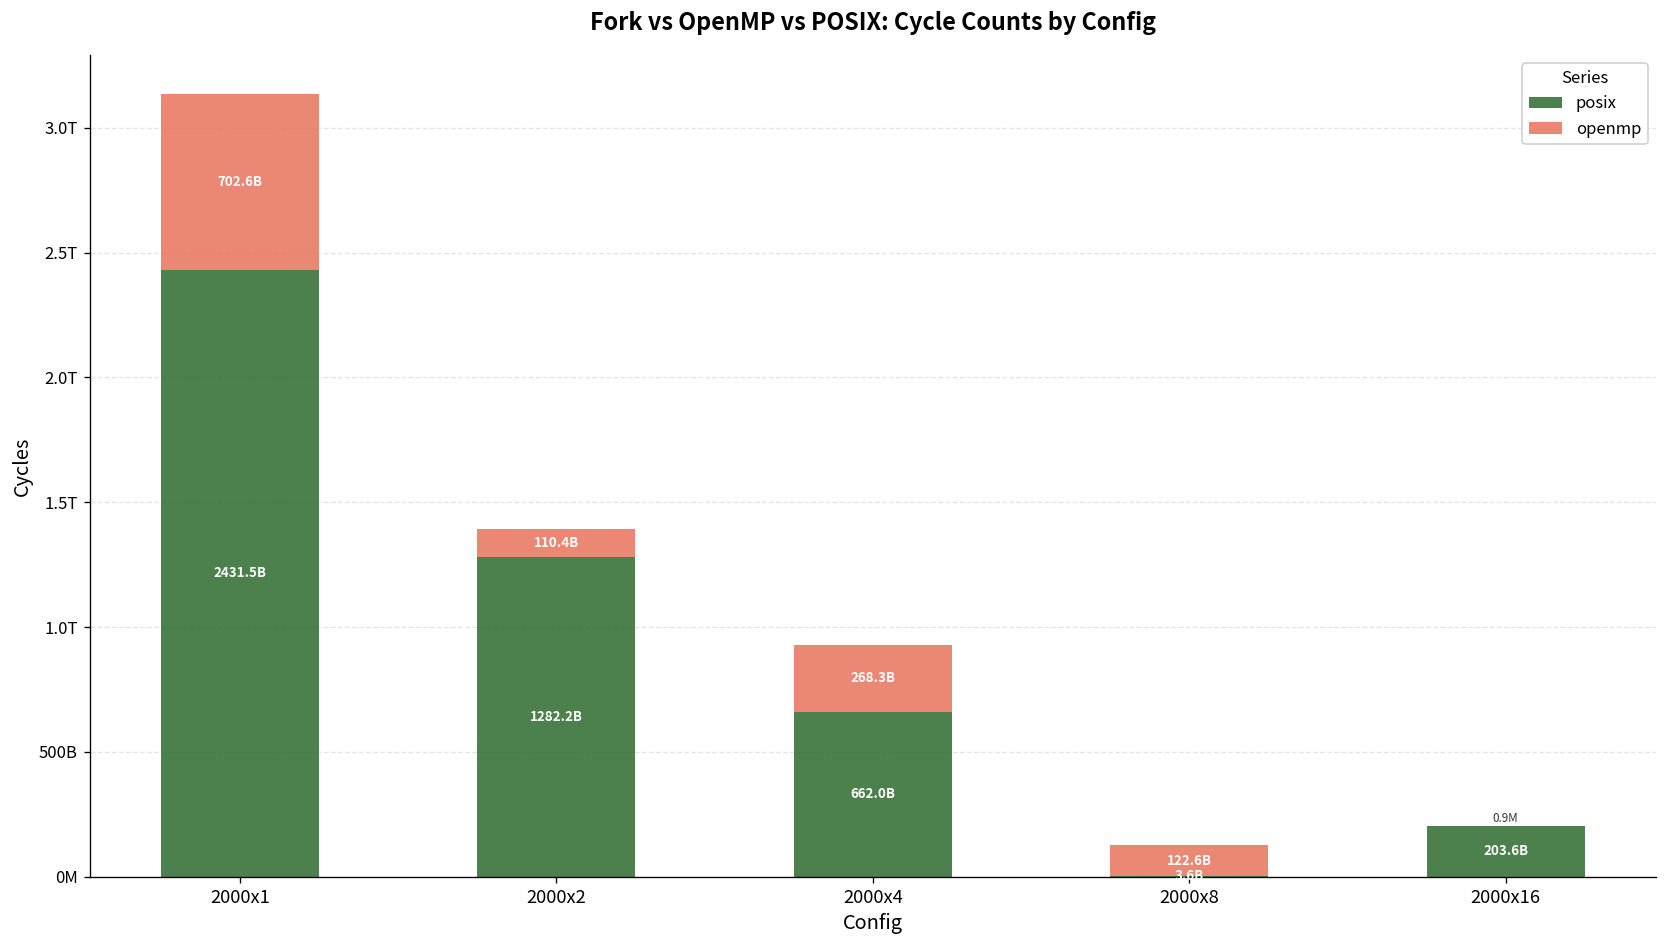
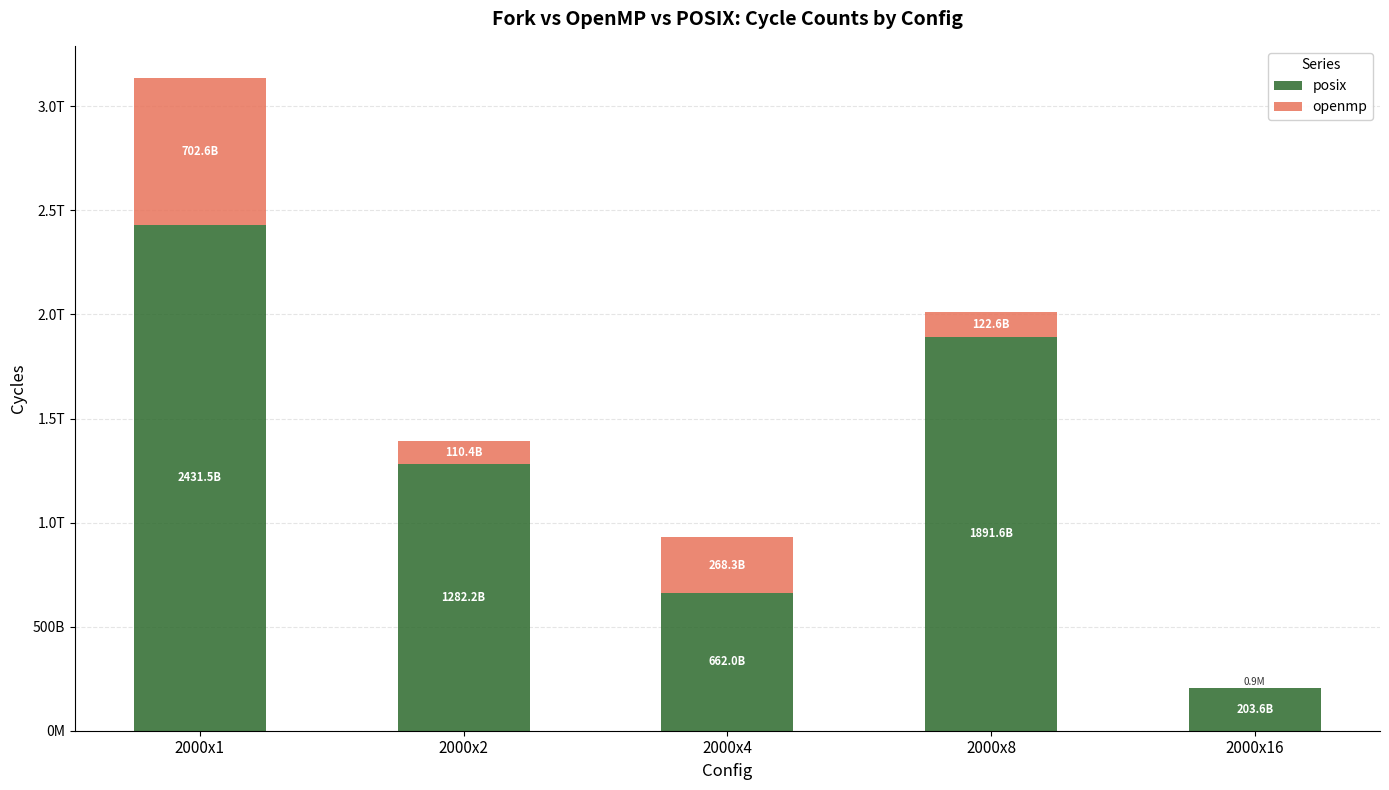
posix, 2000x8: 3.6B -> 1891.6B
